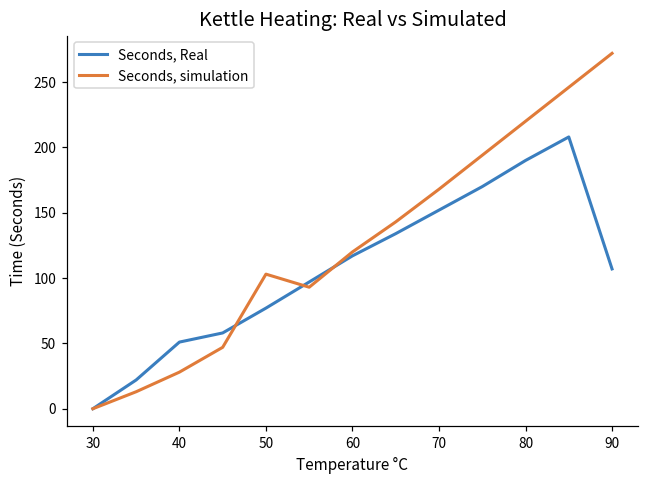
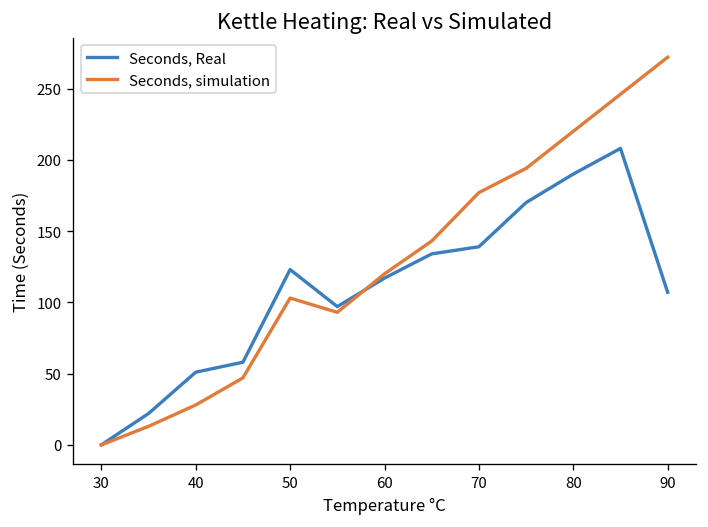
Seconds, Real, 50: 77 -> 123
Seconds, Real, 70: 152 -> 139
Seconds, simulation, 70: 168 -> 177
